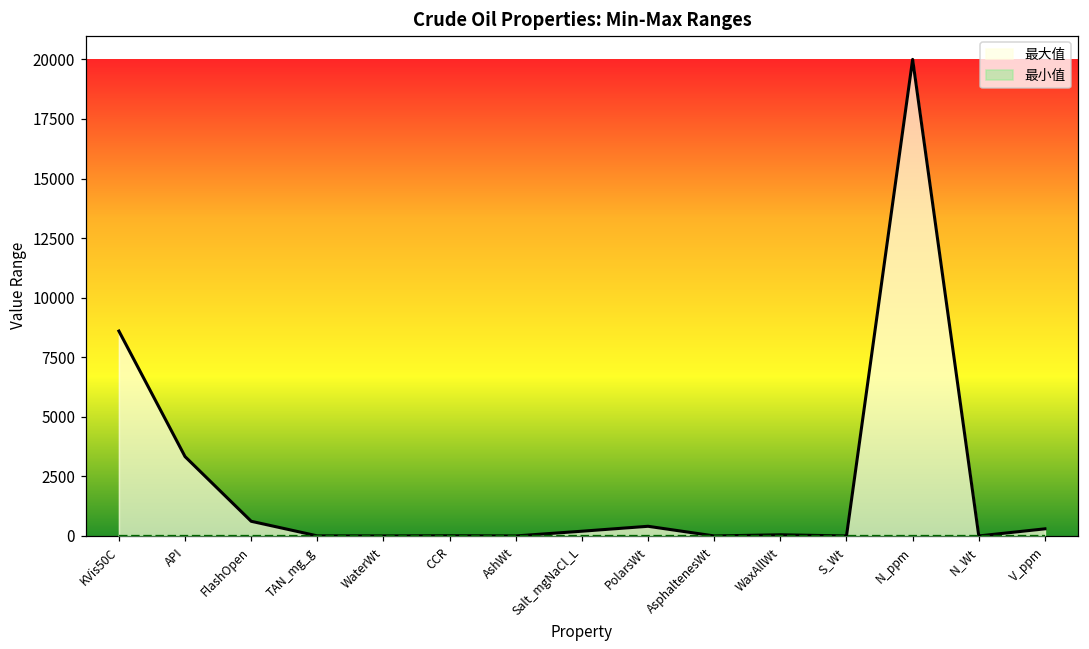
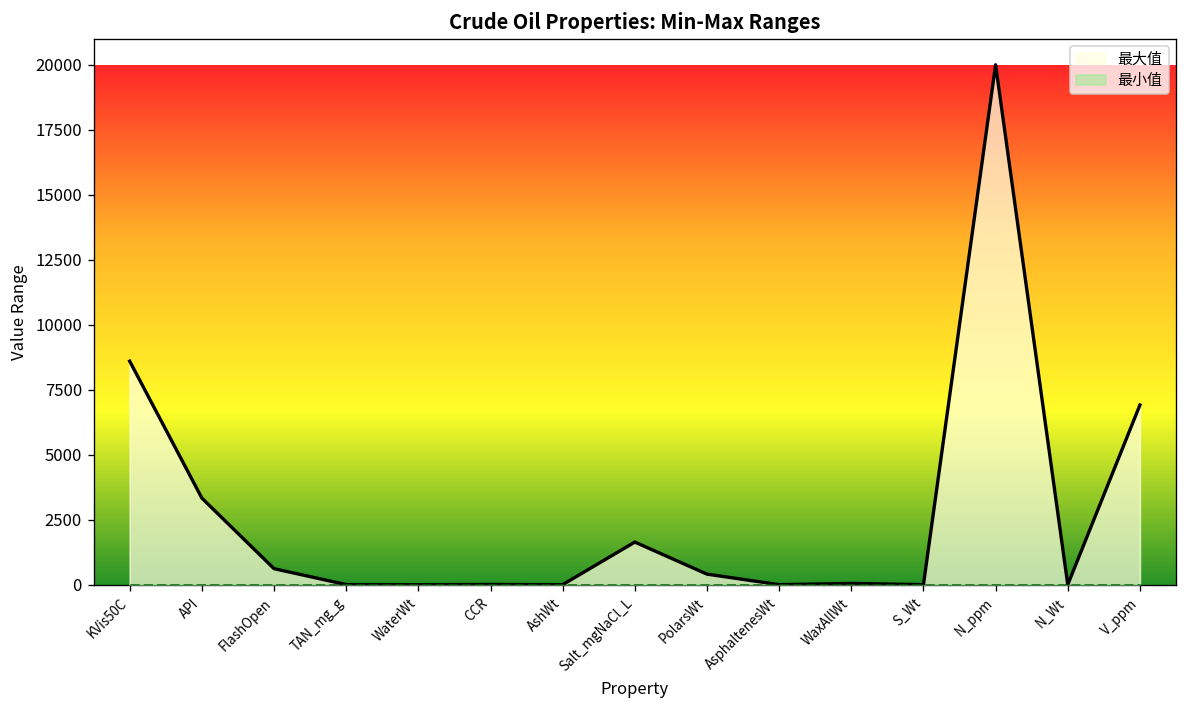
最大值, Salt_mgNaCl_L: 200 -> 1600
最大值, V_ppm: 300 -> 6900
